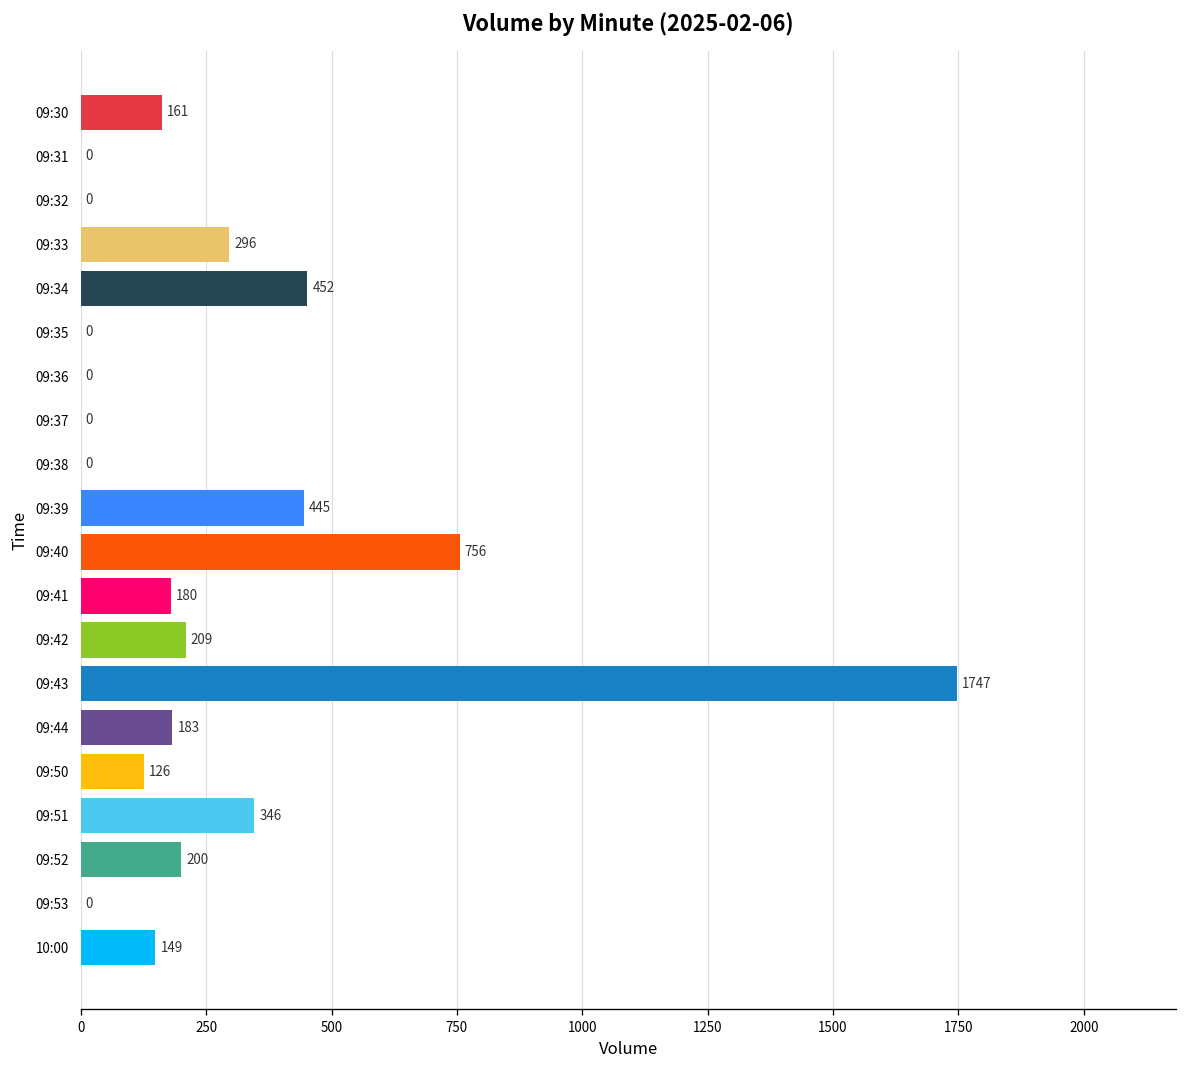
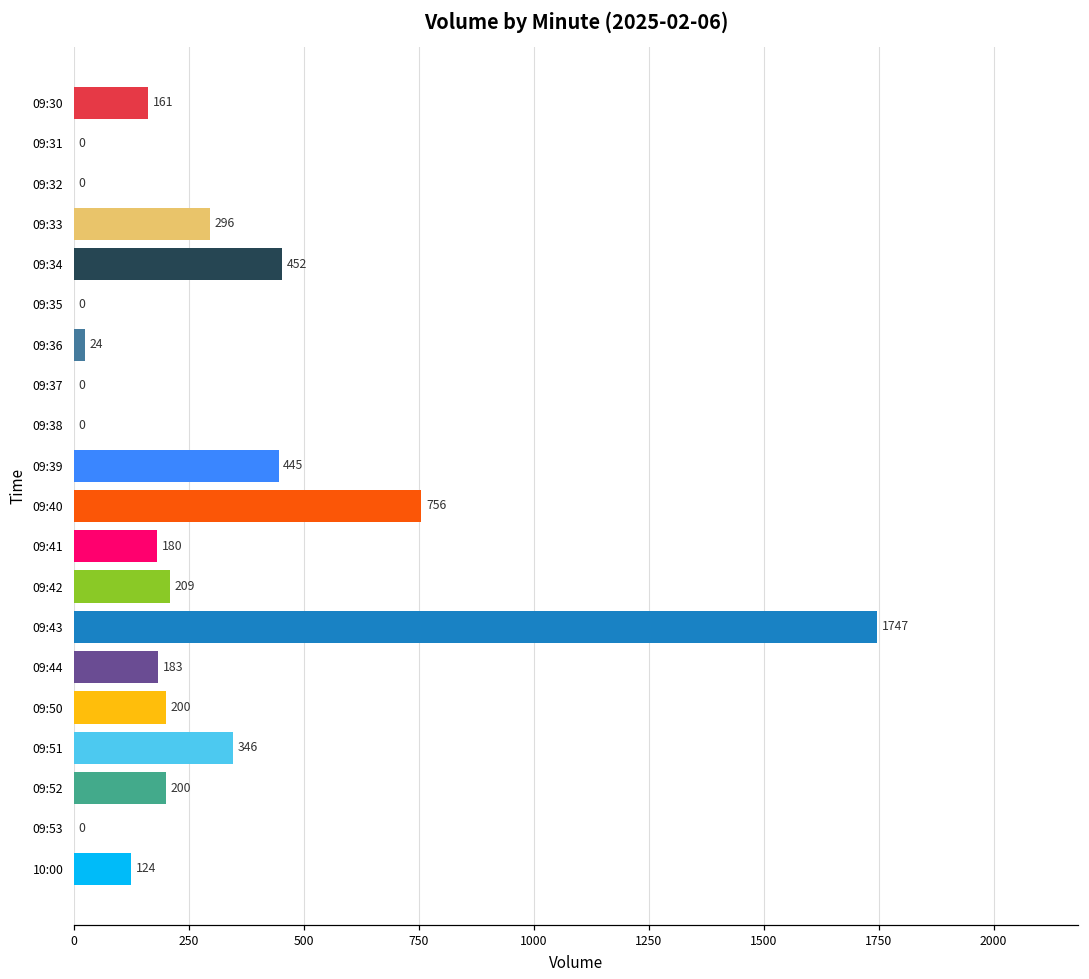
09:36: 0 -> 24
09:50: 126 -> 200
10:00: 149 -> 124
